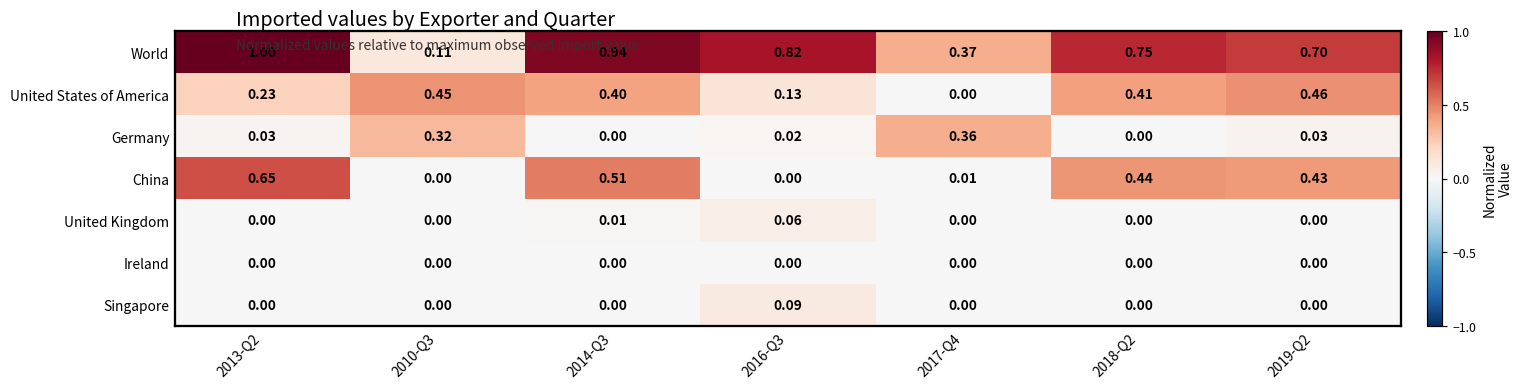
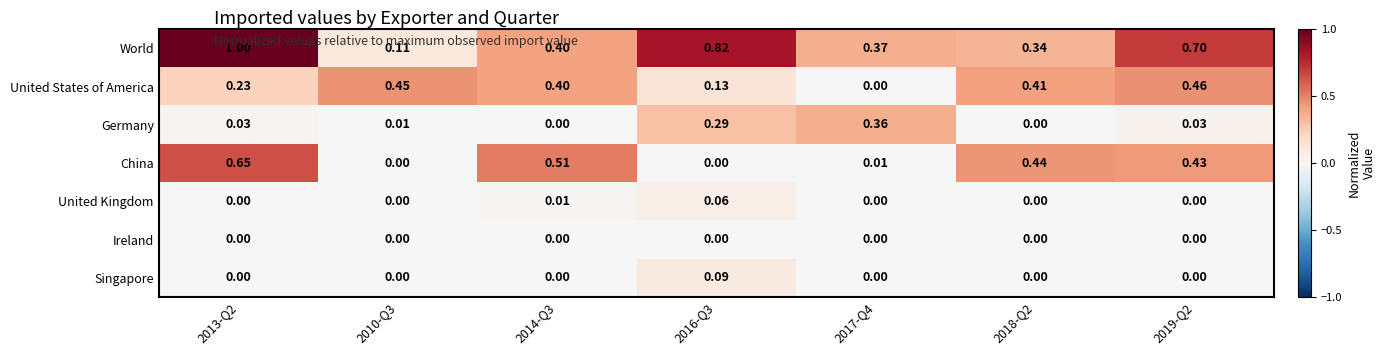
World, 2014-Q3: 0.94 -> 0.40
World, 2018-Q2: 0.75 -> 0.34
Germany, 2010-Q3: 0.32 -> 0.01
Germany, 2016-Q3: 0.02 -> 0.29
